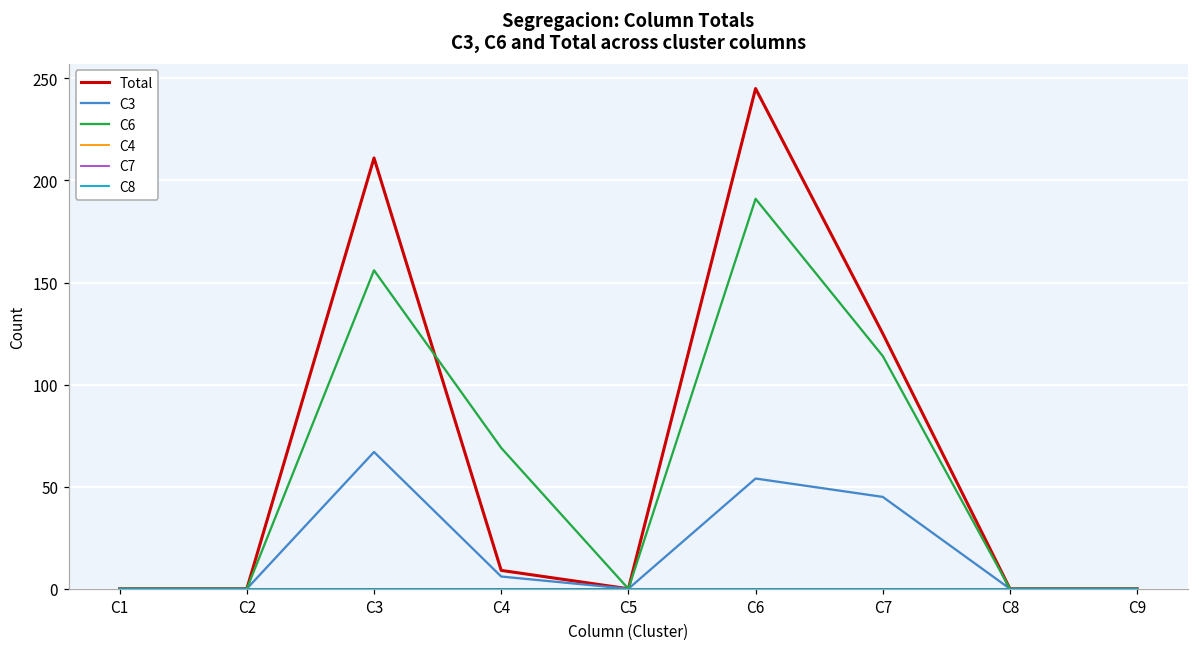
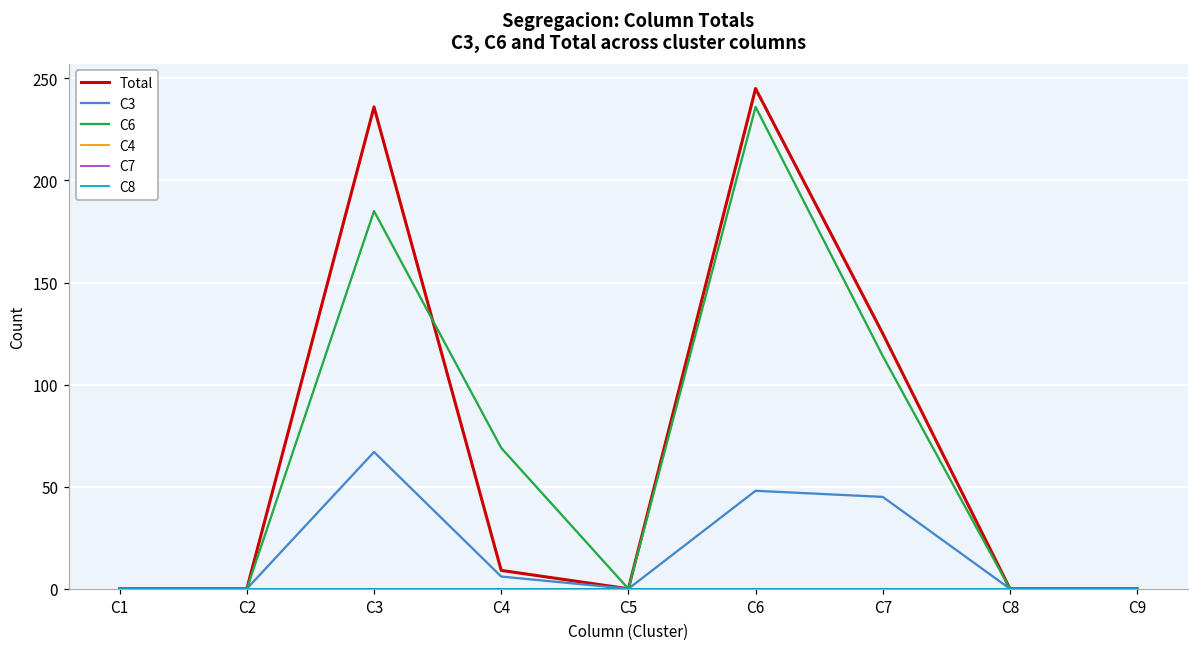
Total, C3: 211 -> 236
C6, C3: 156 -> 185
C3, C6: 54 -> 48
C6, C6: 191 -> 236
